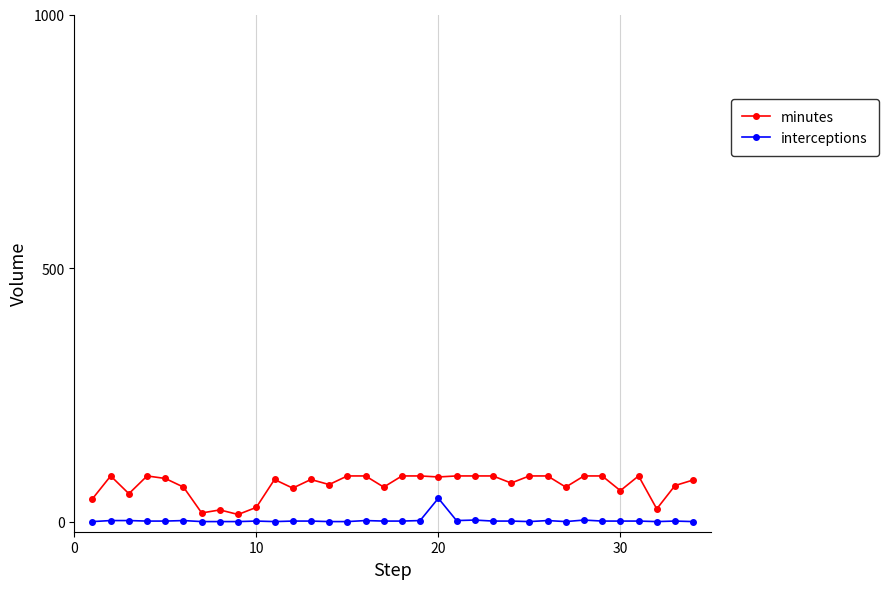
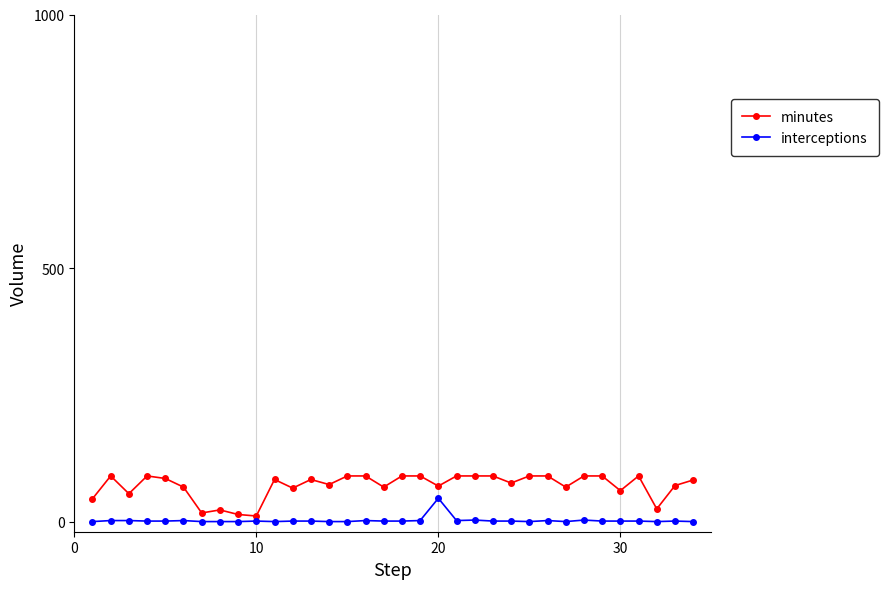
minutes, 10: 30 -> 10
minutes, 20: 90 -> 70
